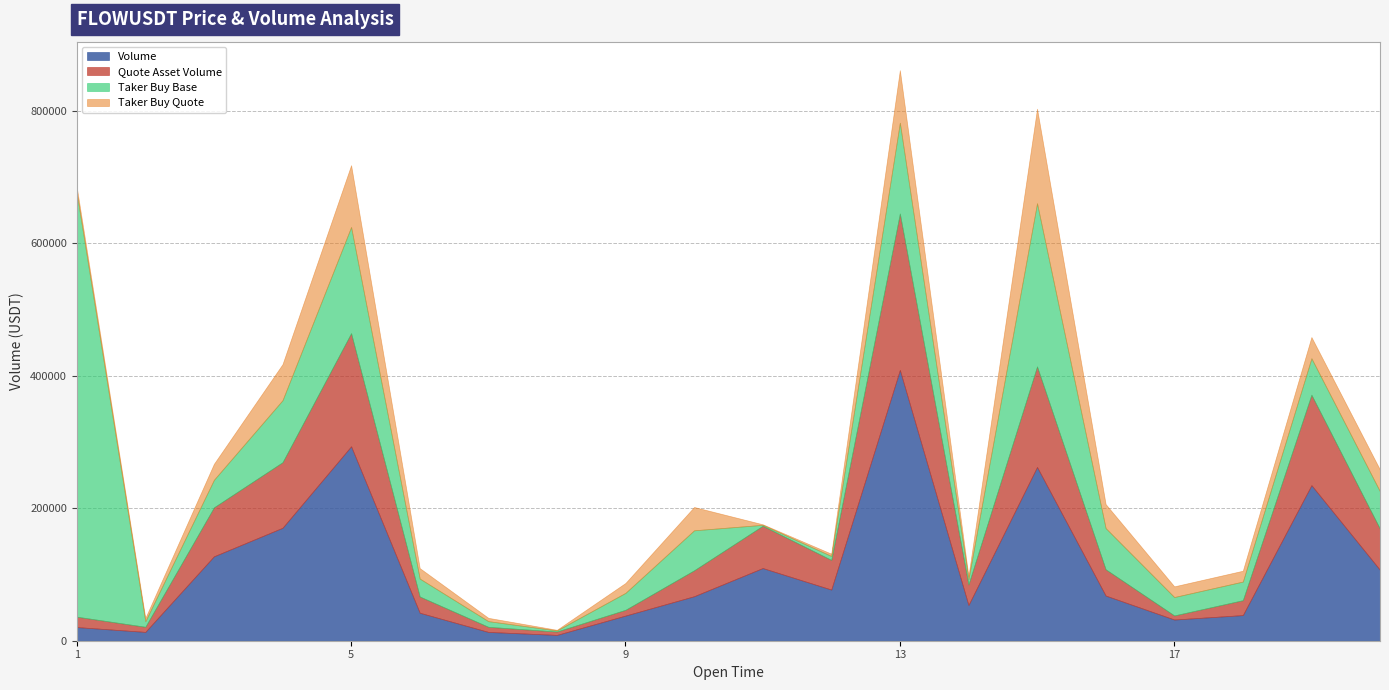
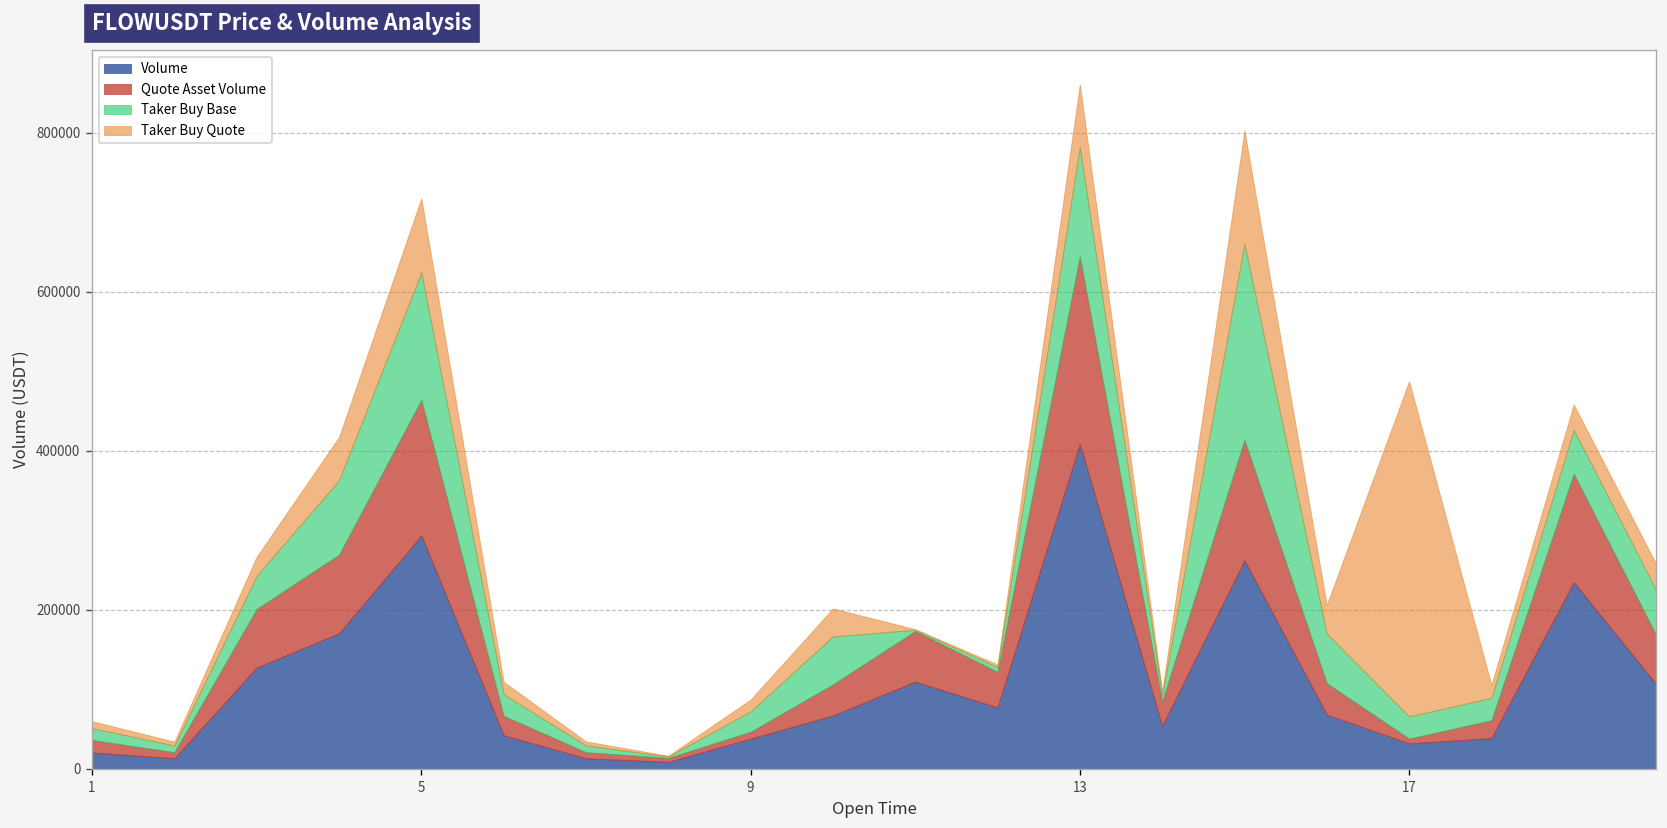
Taker Buy Base, 1: 640000 -> 10000
Taker Buy Quote, 17: 20000 -> 420000
